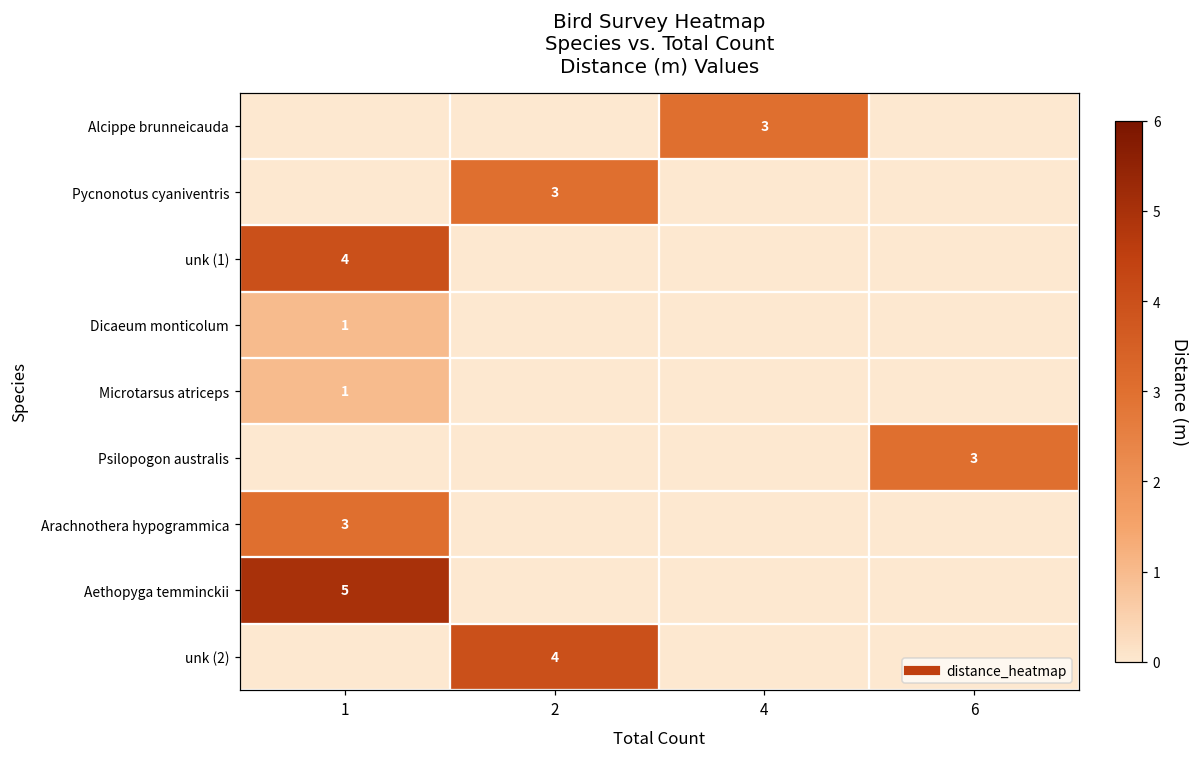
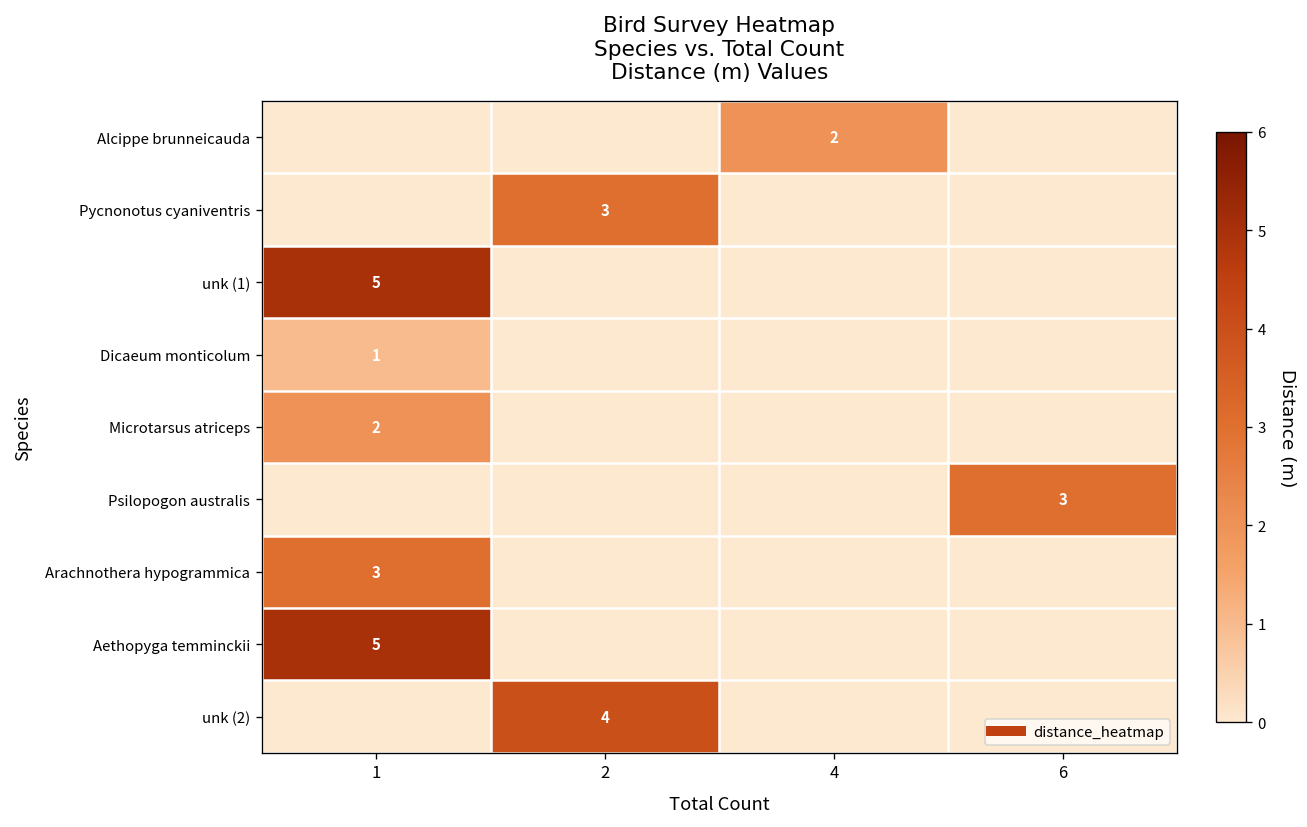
Alcippe brunneicauda, 4: 3 -> 2
unk (1), 1: 4 -> 5
Microtarsus atriceps, 1: 1 -> 2
